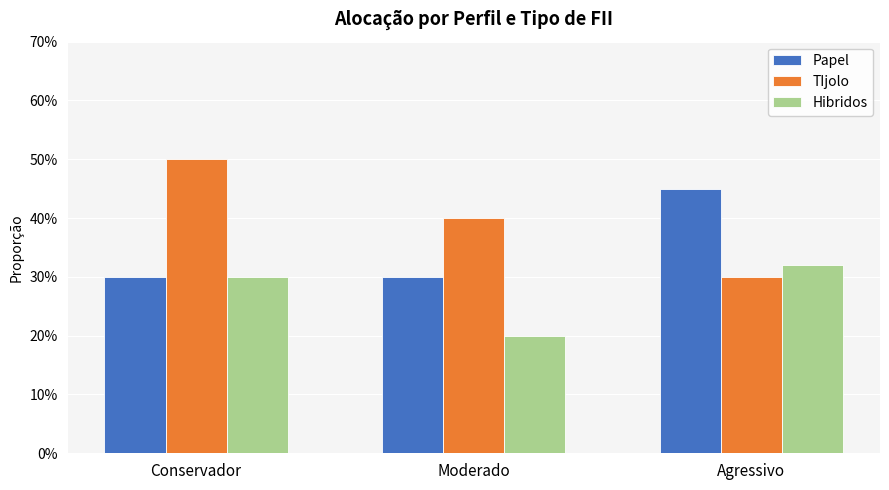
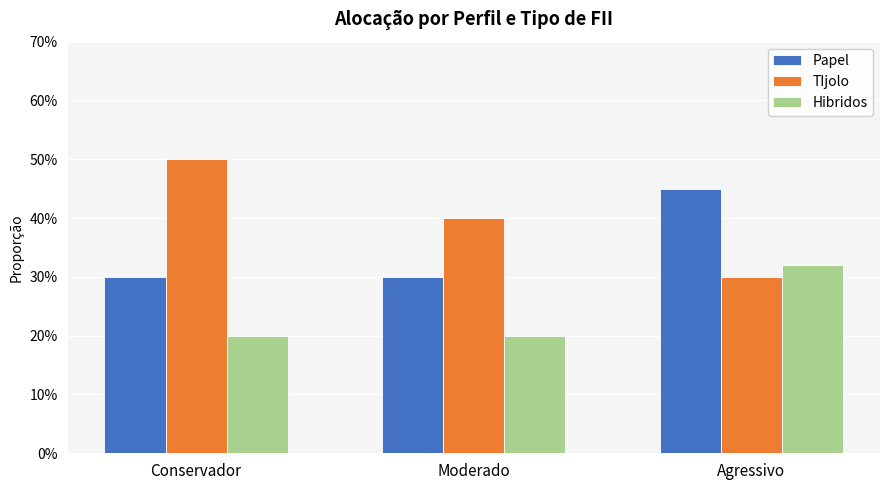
Hibridos, Conservador: 30% -> 20%
